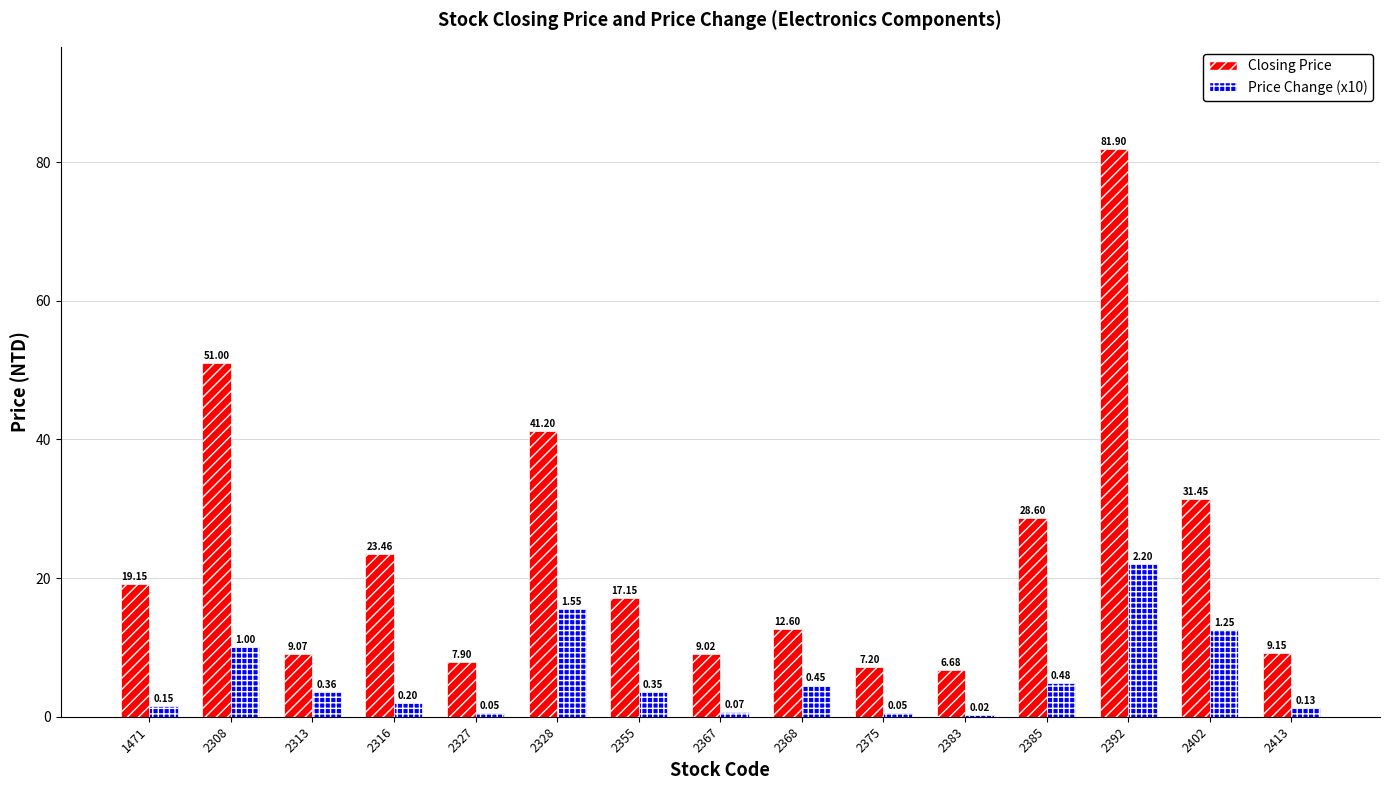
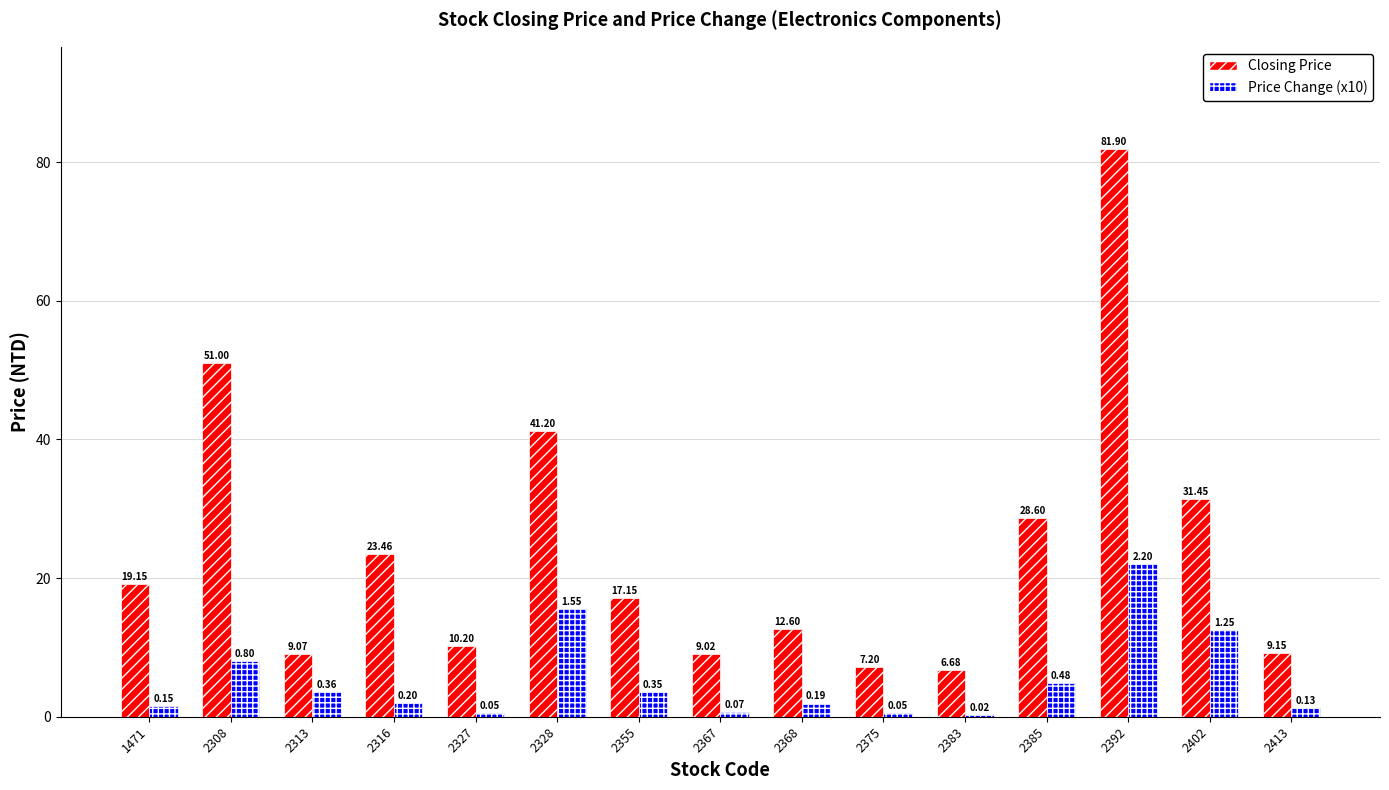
Price Change (x10), 2308: 1.00 -> 0.80
Closing Price, 2327: 7.90 -> 10.20
Price Change (x10), 2368: 0.45 -> 0.19
